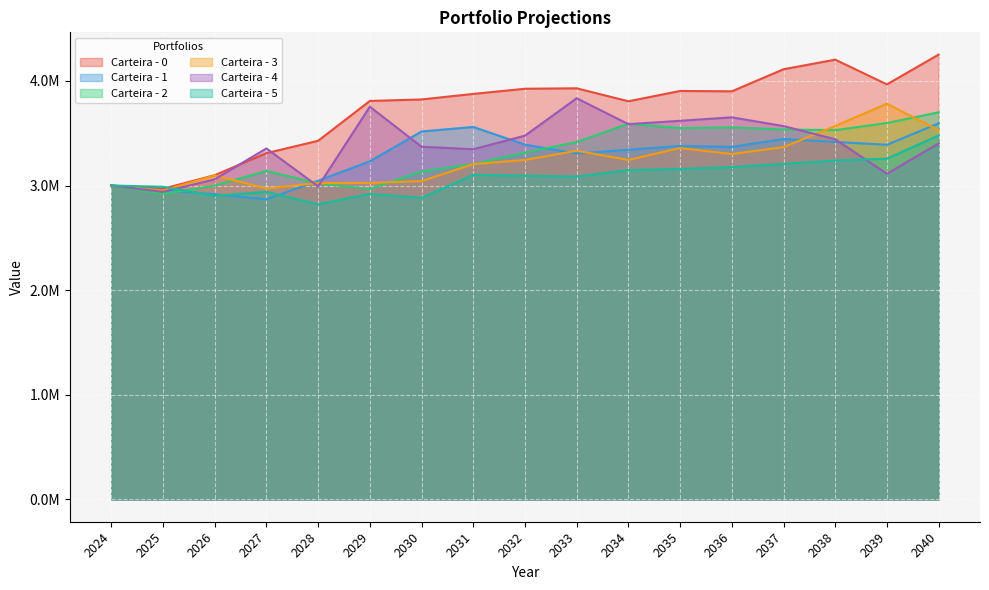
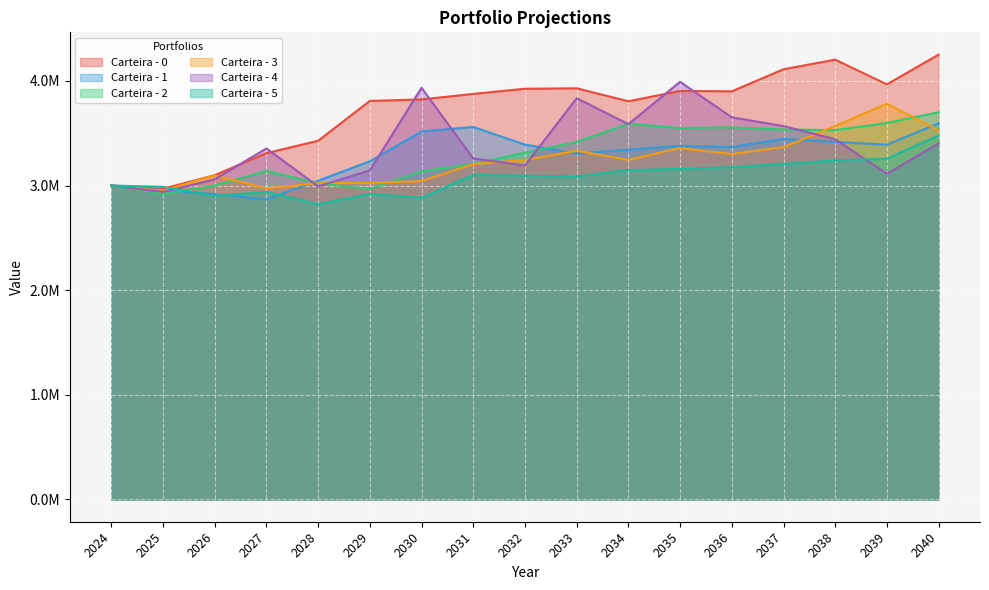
Carteira - 4, 2029: 3750000 -> 3140000
Carteira - 4, 2030: 3370000 -> 3930000
Carteira - 4, 2031: 3350000 -> 3260000
Carteira - 4, 2032: 3480000 -> 3190000
Carteira - 4, 2035: 3620000 -> 3990000
